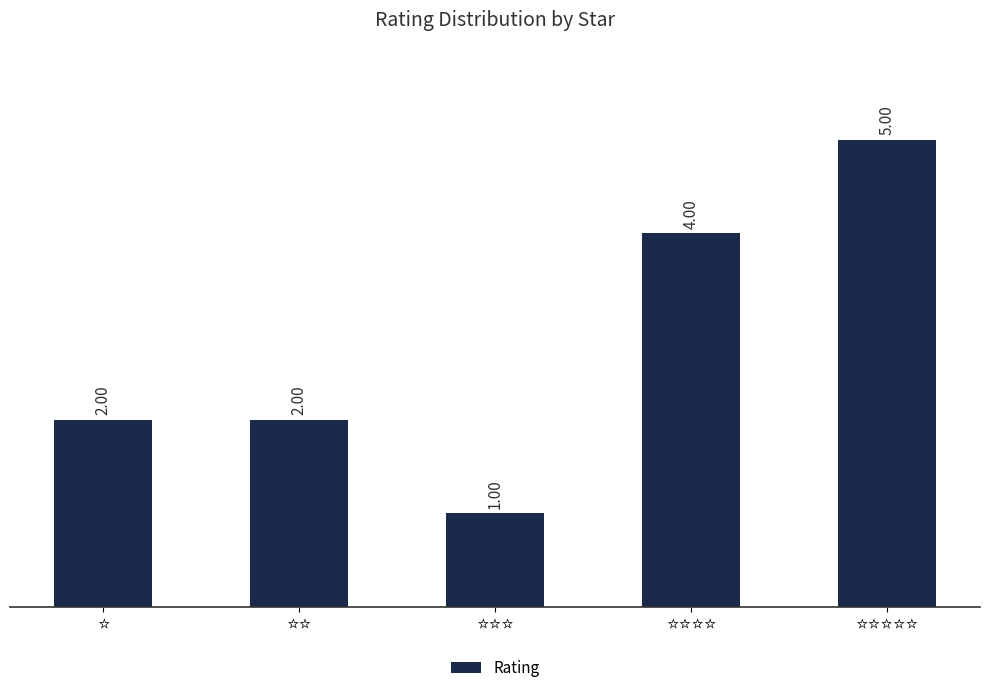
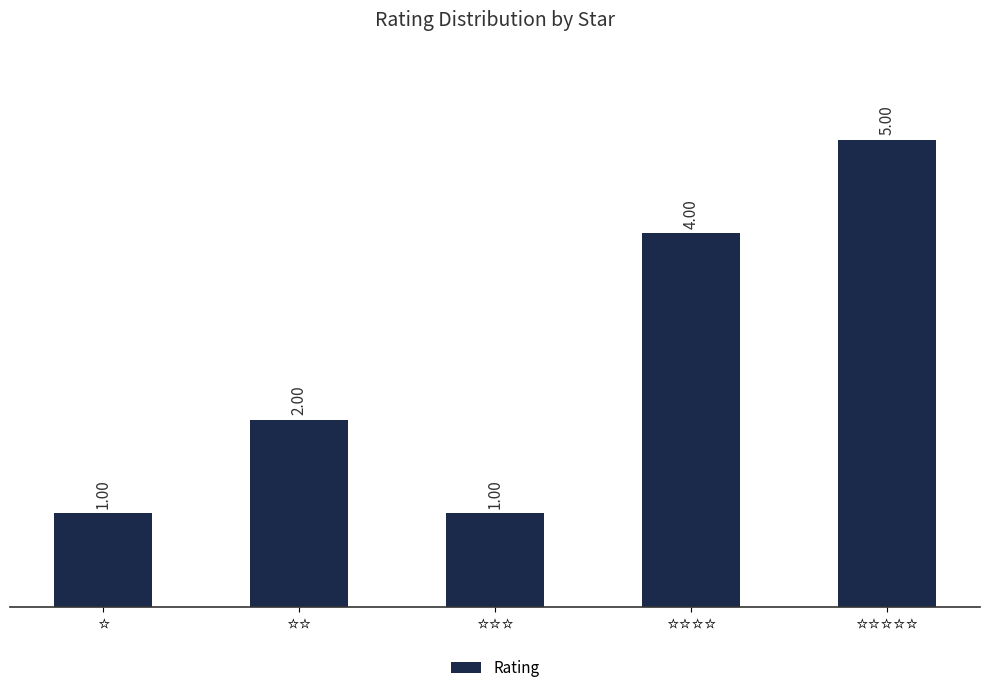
⭐: 2.00 -> 1.00
